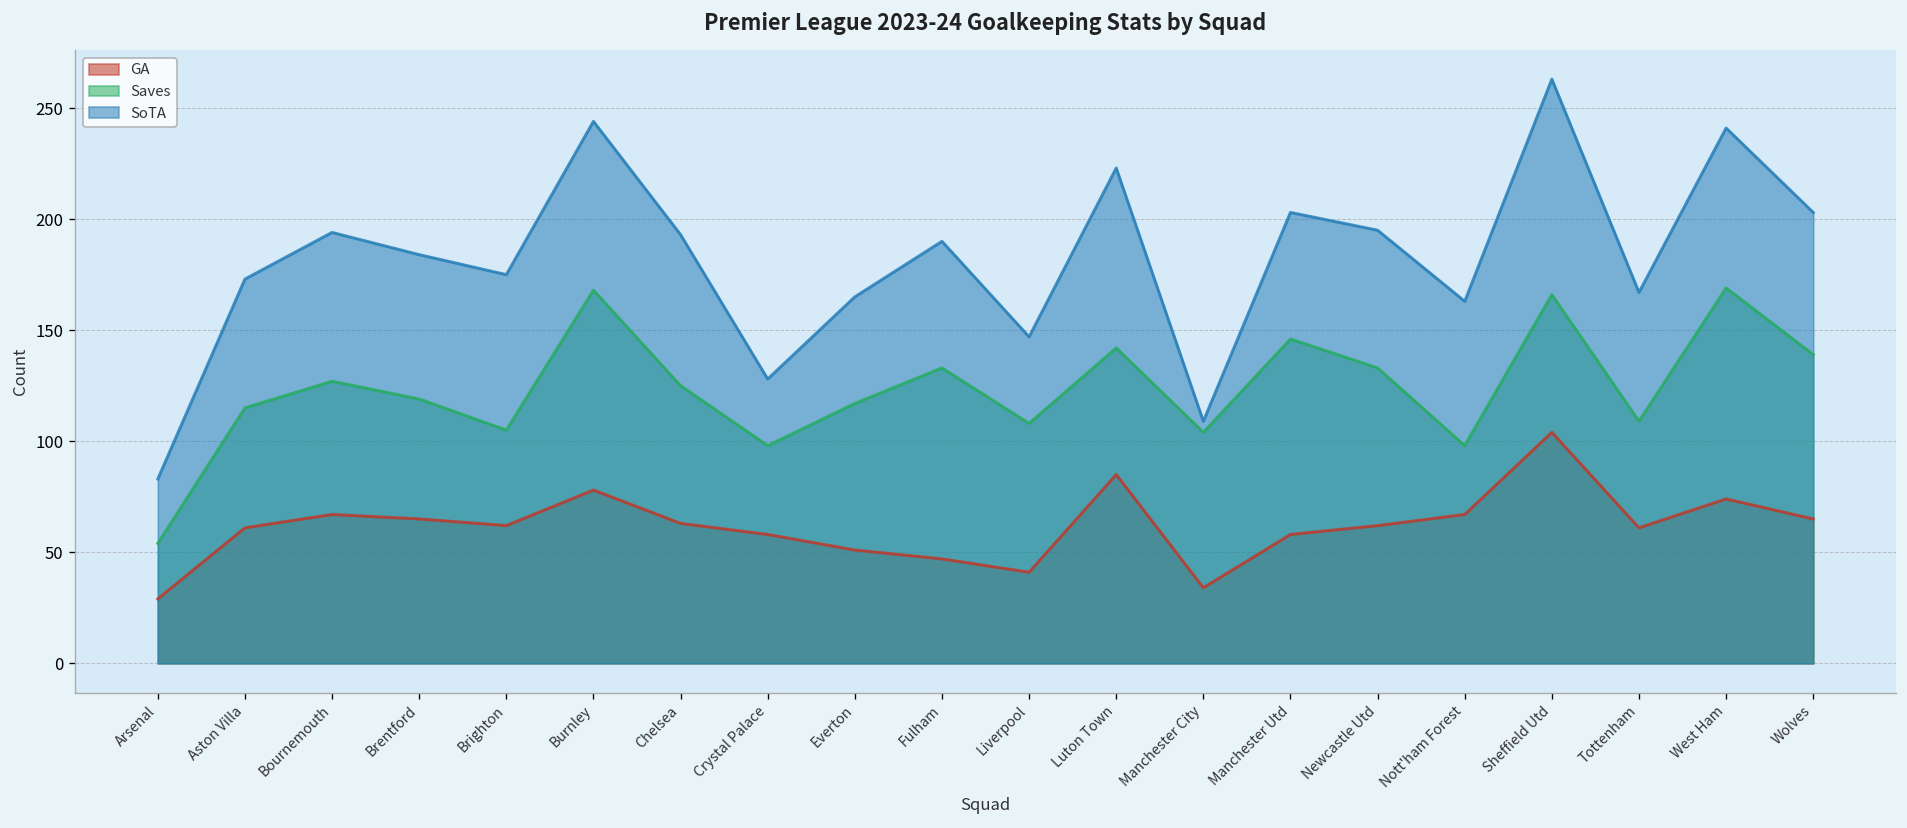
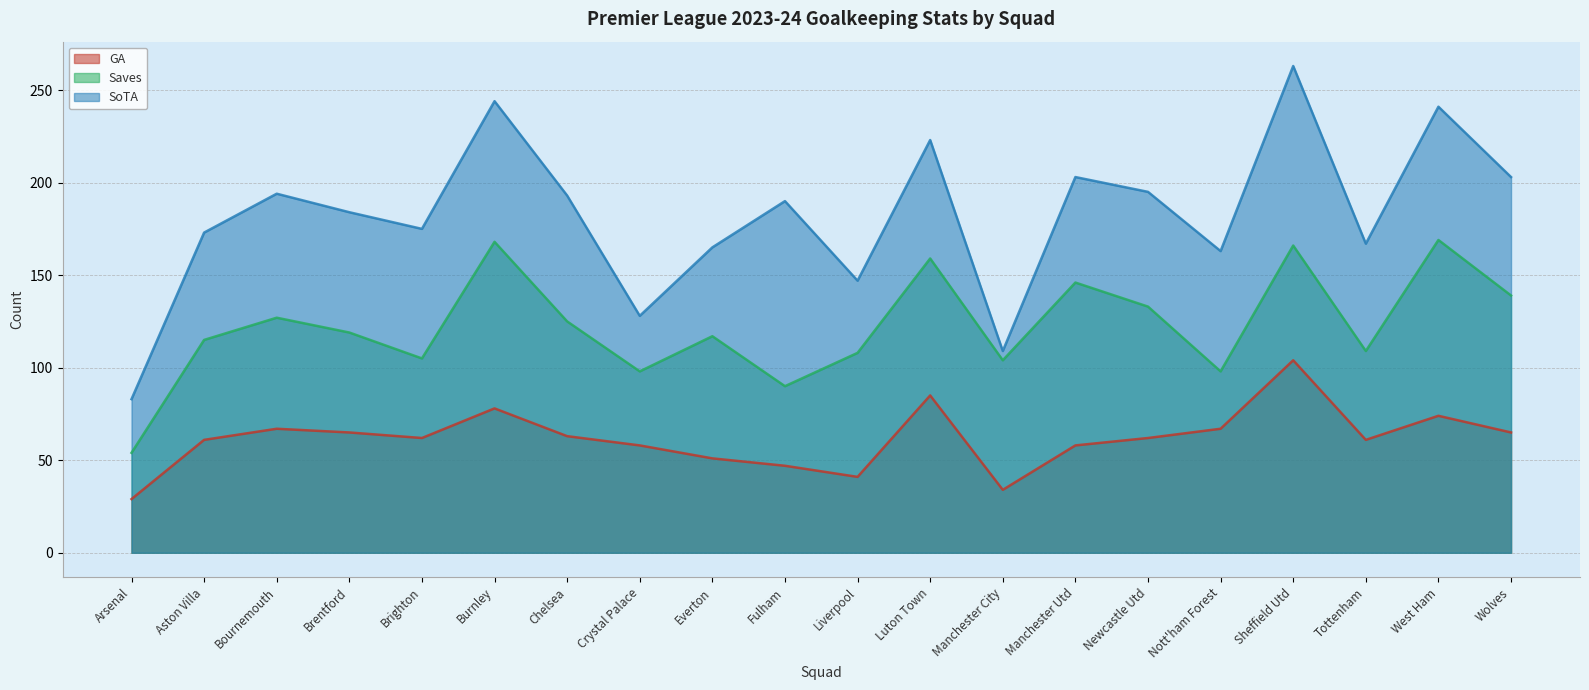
Saves, Fulham: 133 -> 90
Saves, Luton Town: 142 -> 159
